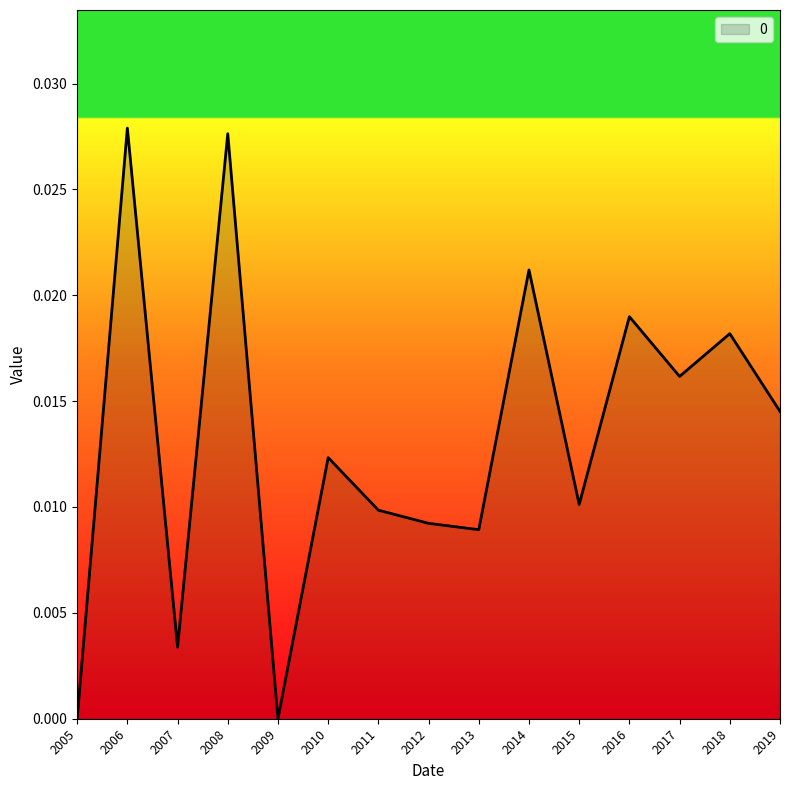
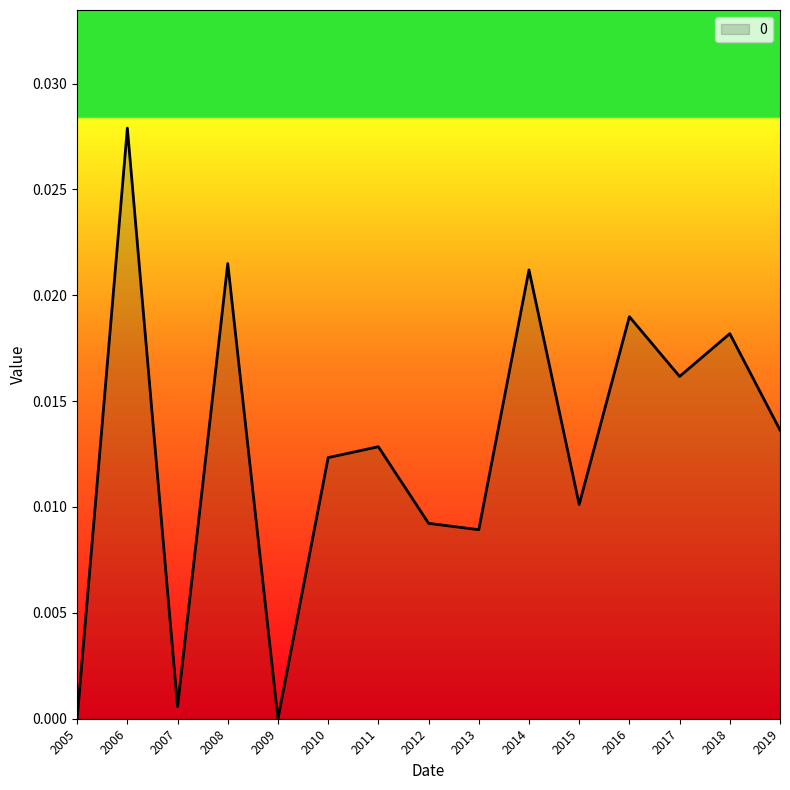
2007: 0.0034 -> 0.0006
2008: 0.0276 -> 0.0215
2011: 0.0098 -> 0.0128
2019: 0.0145 -> 0.0136
